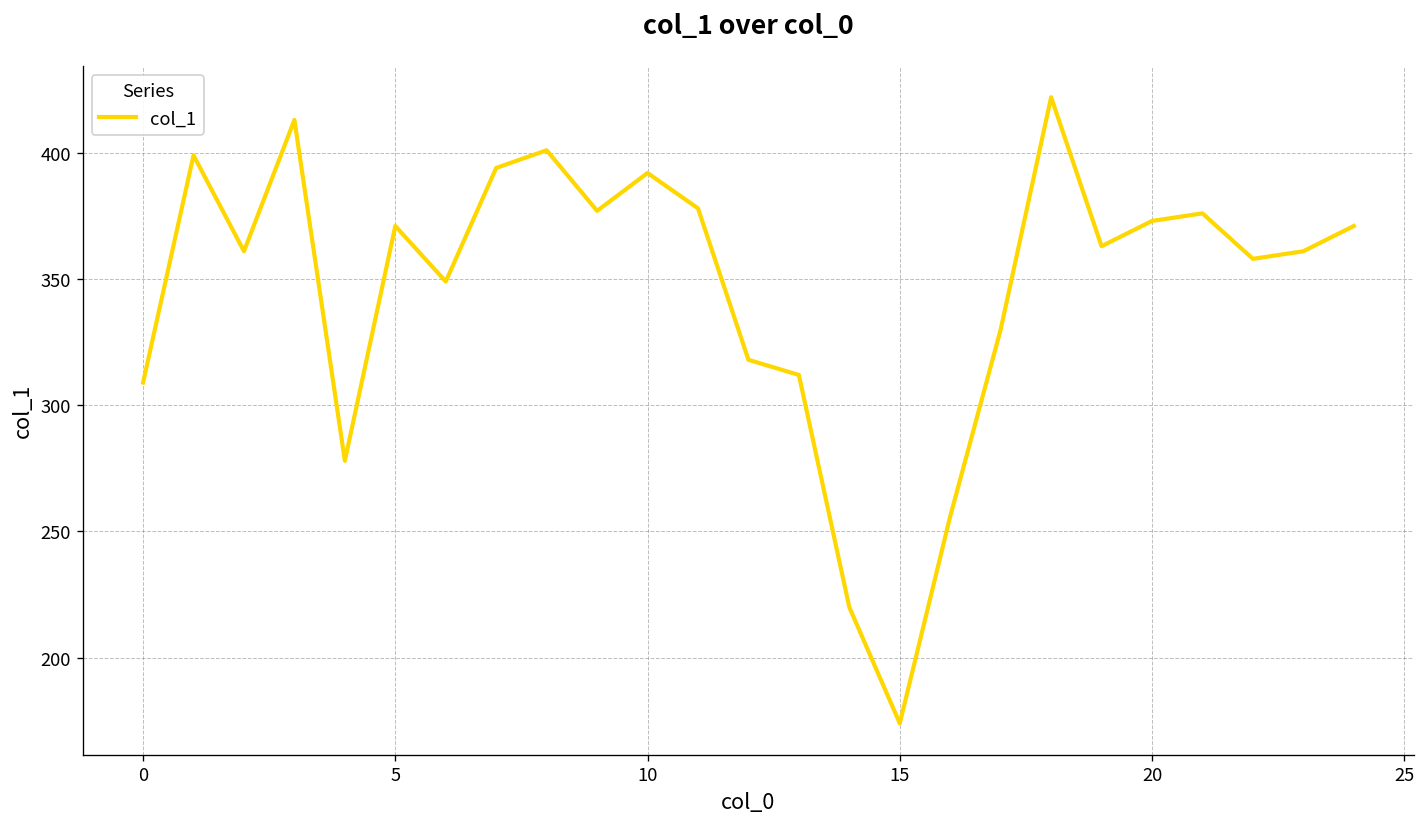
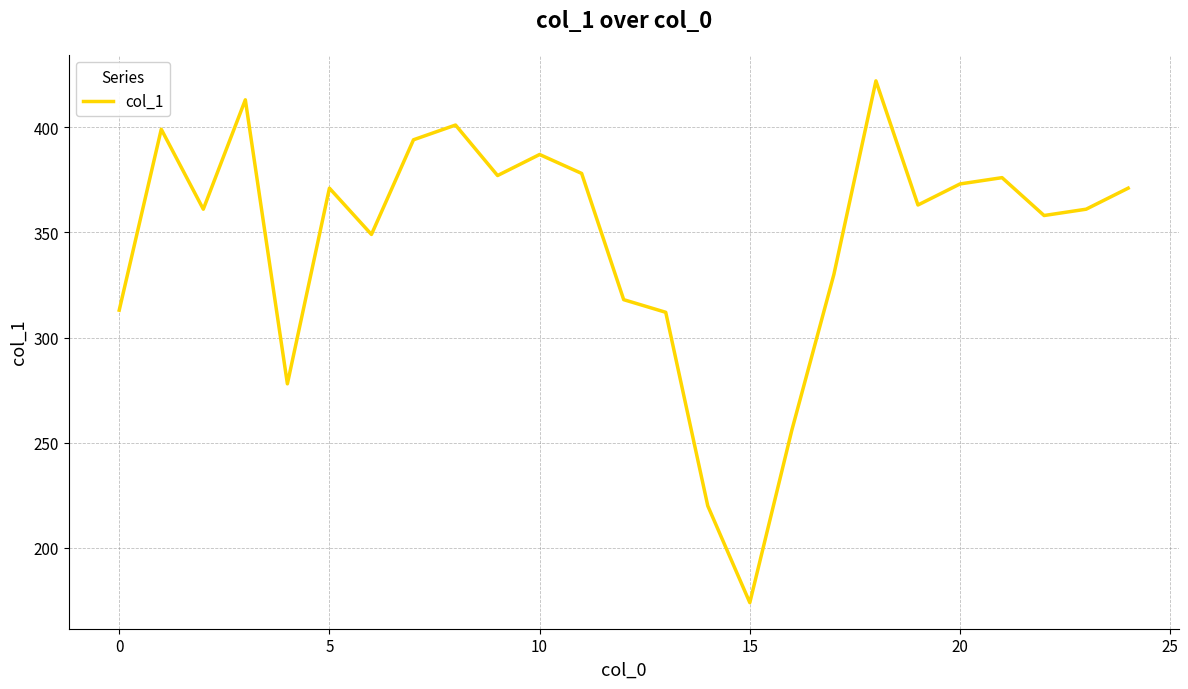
0: 309 -> 313
10: 392 -> 387
